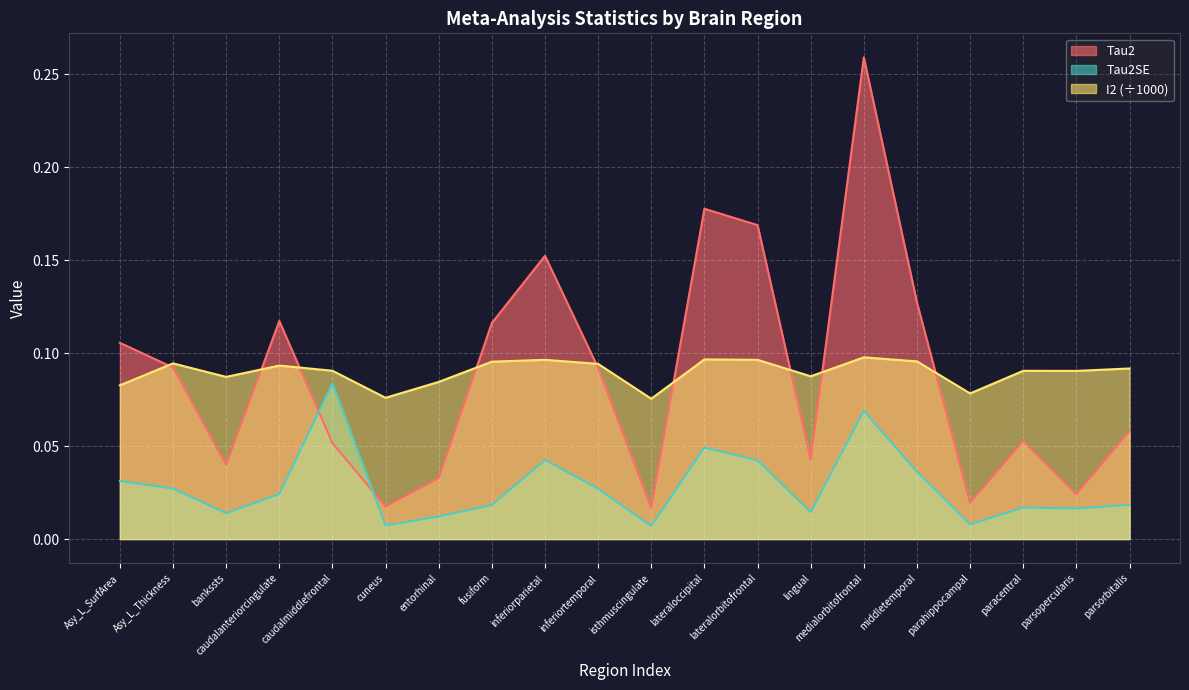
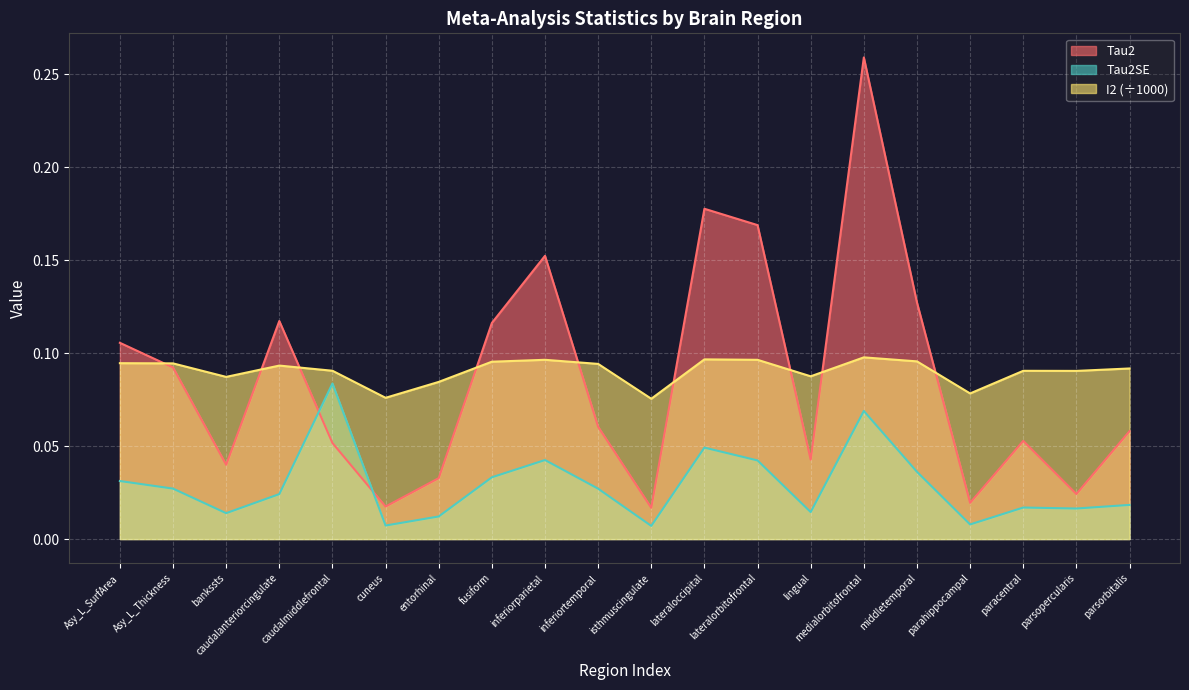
I2 (÷1000), Asy_L_SurfArea: 0.083 -> 0.095
Tau2SE, fusiform: 0.018 -> 0.033
Tau2, inferiortemporal: 0.092 -> 0.060
